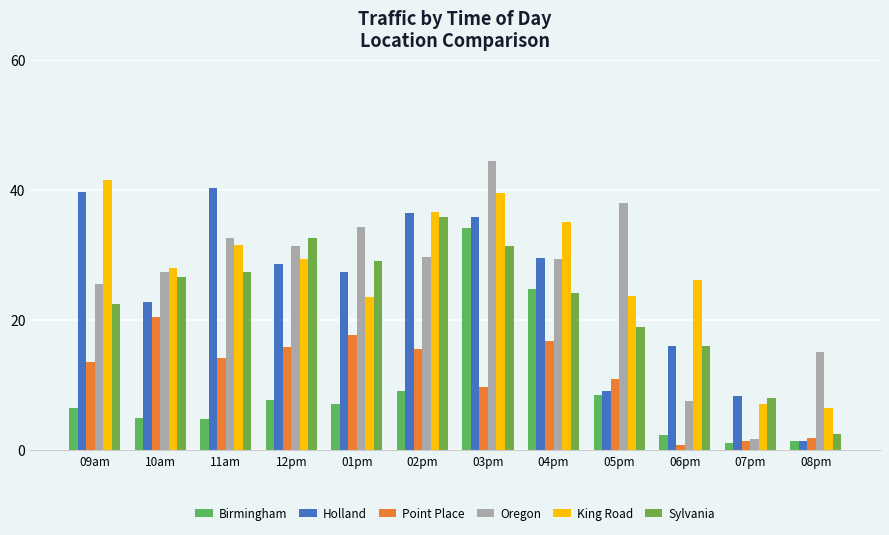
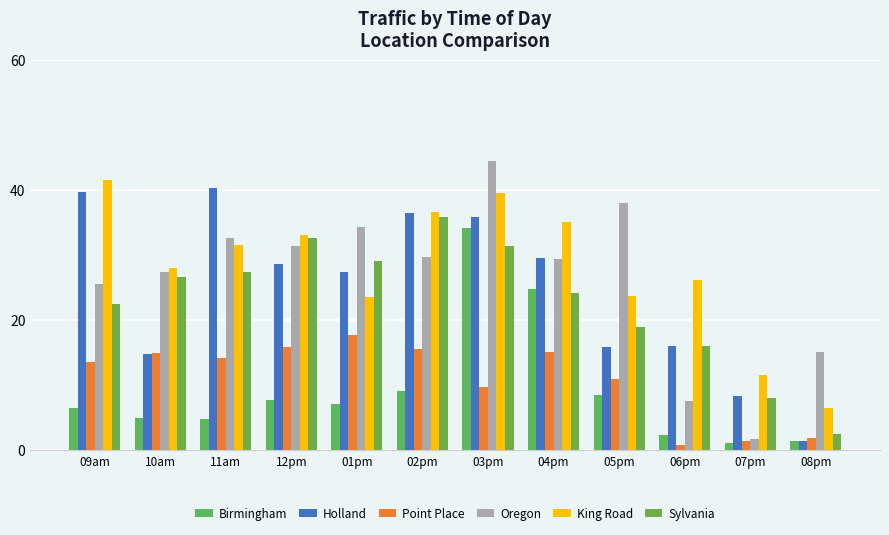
Holland, 10am: 23 -> 15
Point Place, 10am: 20 -> 15
King Road, 12pm: 29 -> 33
Point Place, 04pm: 17 -> 15
Holland, 05pm: 9 -> 16
King Road, 07pm: 7 -> 12
